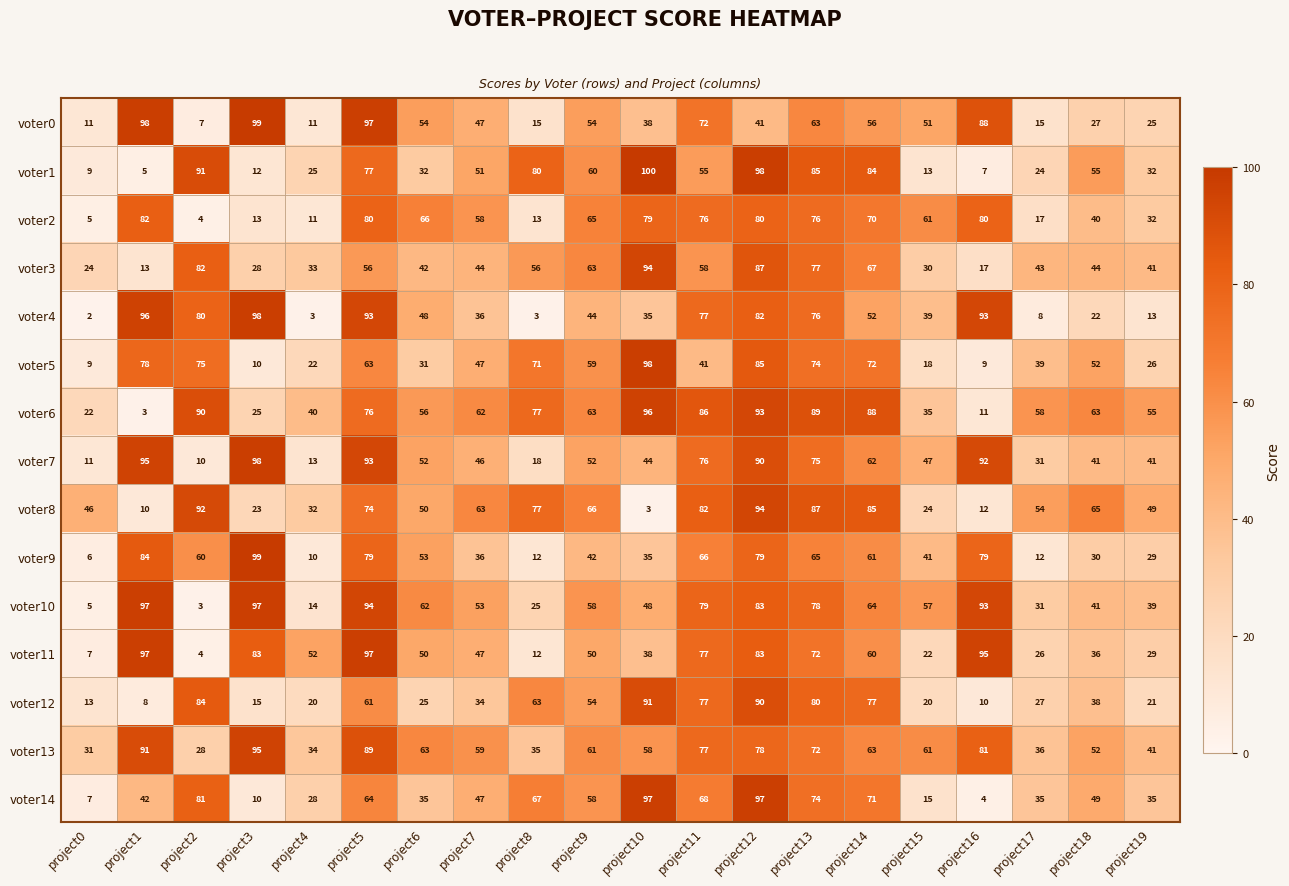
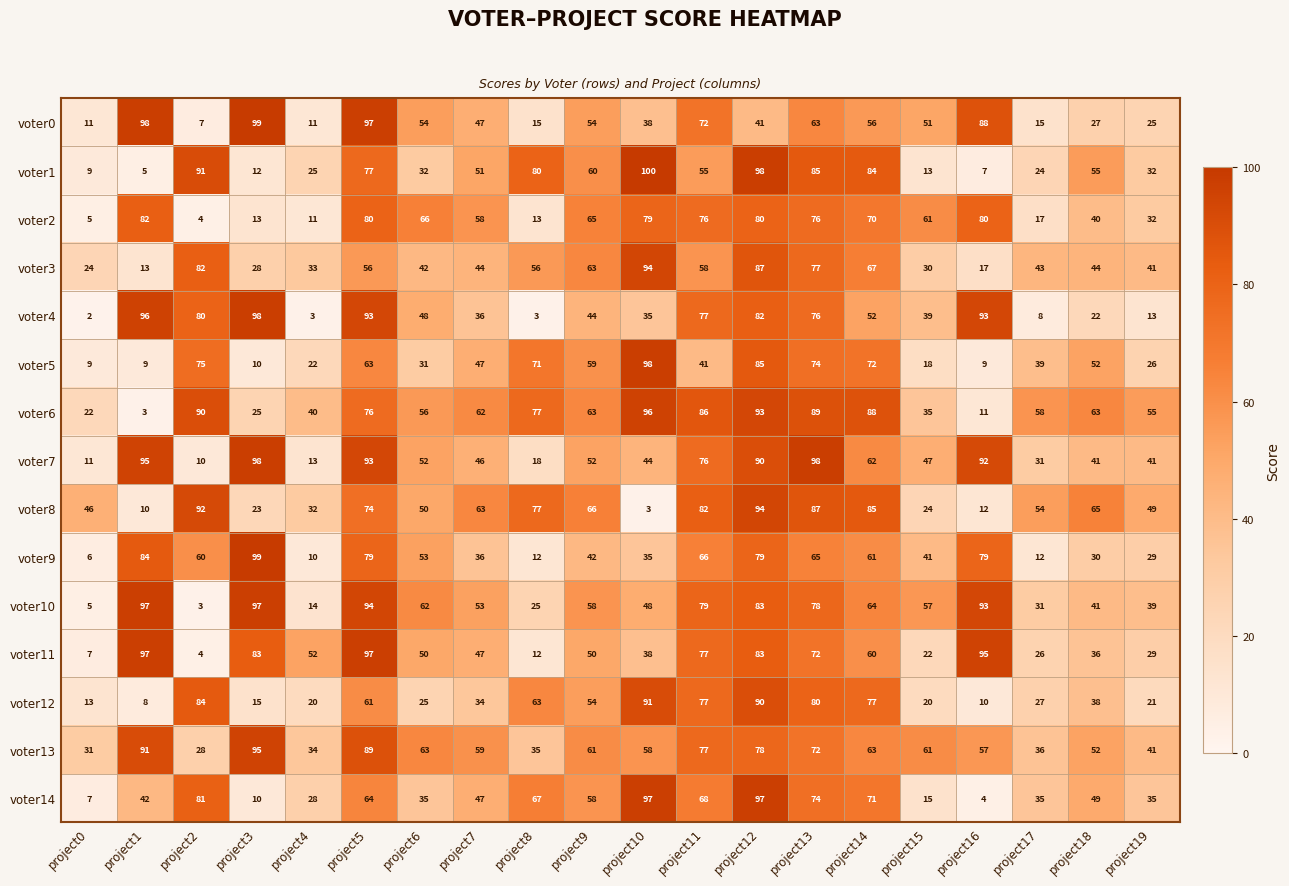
voter5, project1: 78 -> 9
voter7, project13: 75 -> 98
voter13, project16: 81 -> 57
